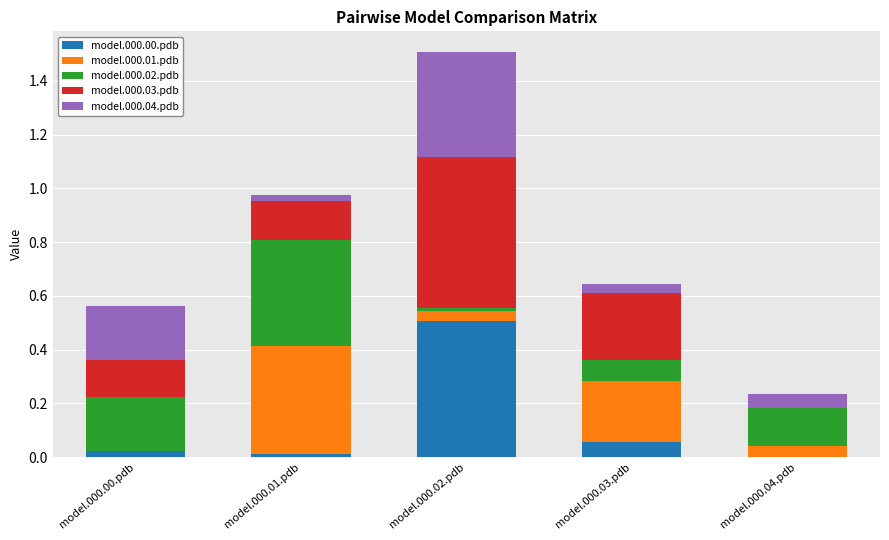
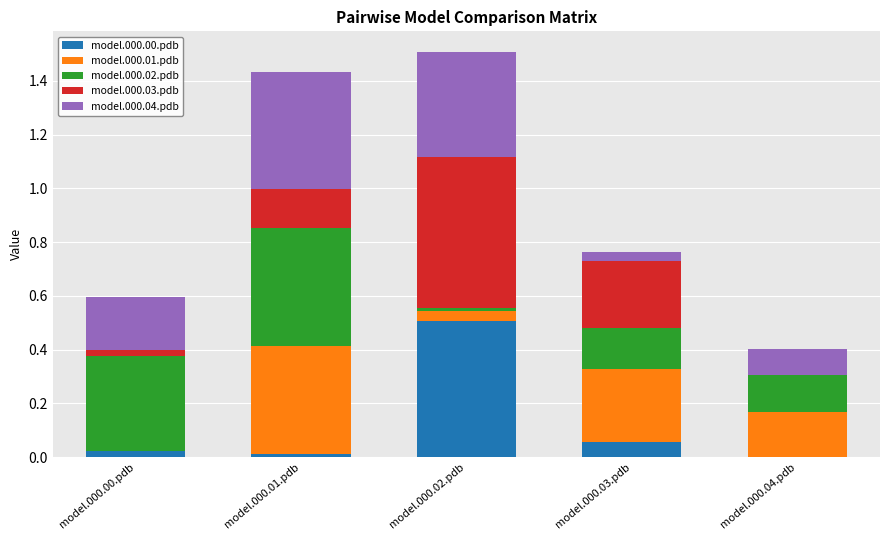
model.000.02.pdb, model.000.00.pdb: 0.20 -> 0.36
model.000.03.pdb, model.000.00.pdb: 0.14 -> 0.02
model.000.02.pdb, model.000.01.pdb: 0.39 -> 0.44
model.000.04.pdb, model.000.01.pdb: 0.02 -> 0.43
model.000.01.pdb, model.000.03.pdb: 0.23 -> 0.27
model.000.02.pdb, model.000.03.pdb: 0.08 -> 0.15
model.000.01.pdb, model.000.04.pdb: 0.04 -> 0.17
model.000.04.pdb, model.000.04.pdb: 0.05 -> 0.10
